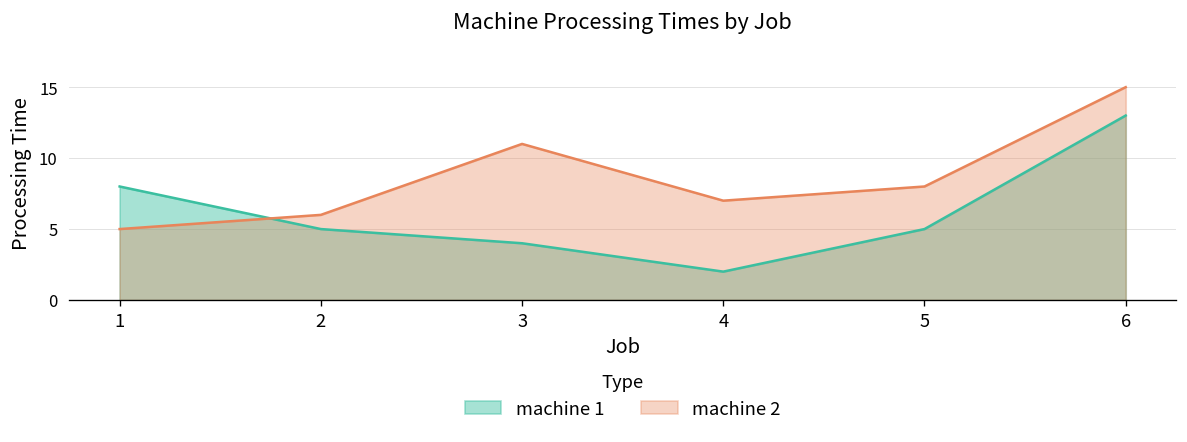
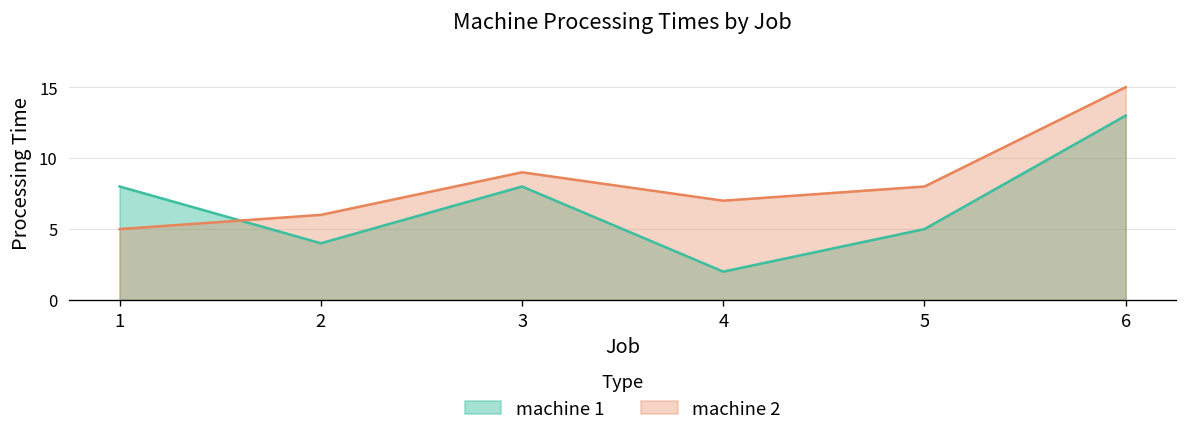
machine 1, 2: 5 -> 4
machine 1, 3: 4 -> 8
machine 2, 3: 11 -> 9
